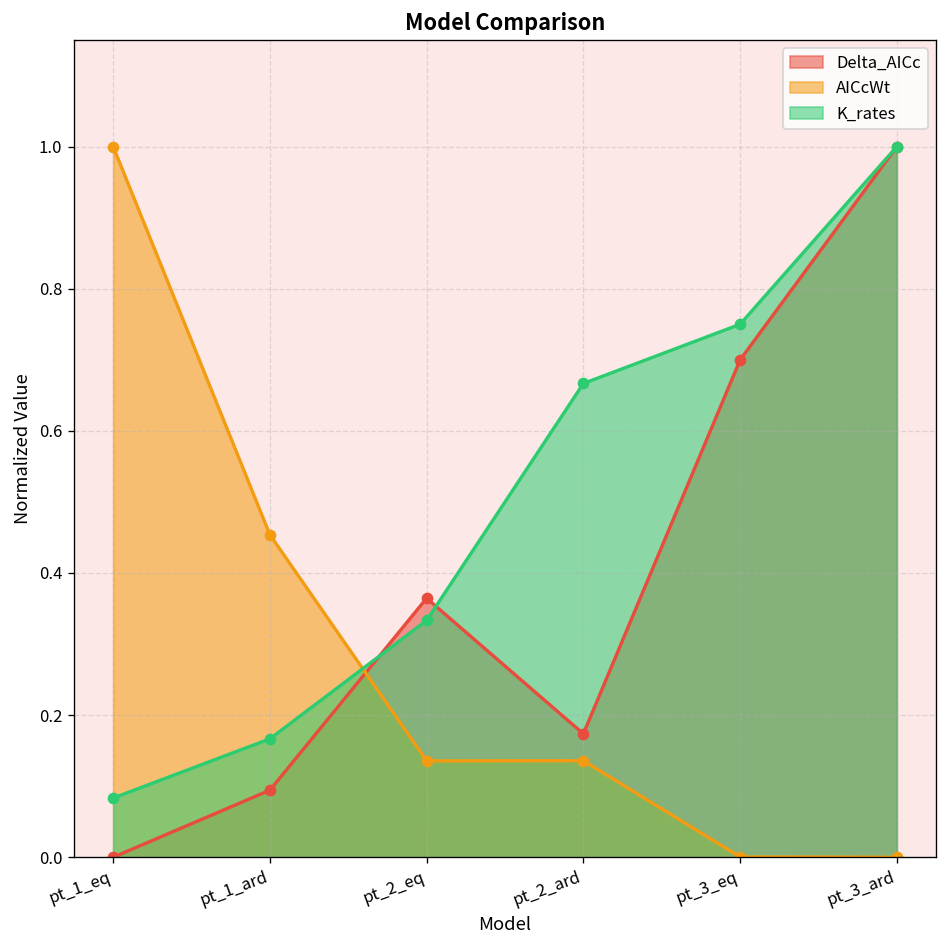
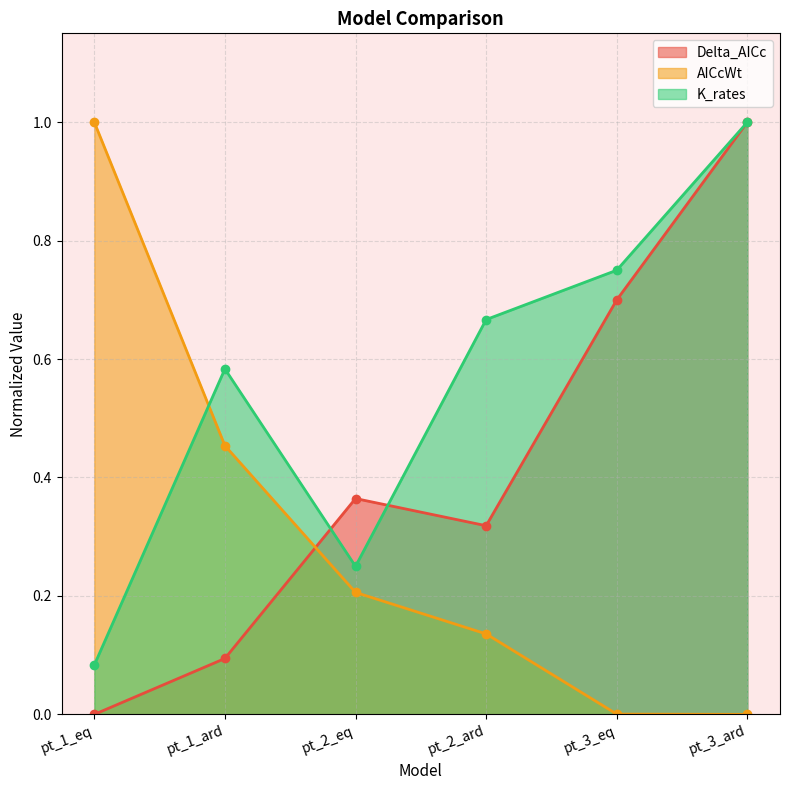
K_rates, pt_1_ard: 0.17 -> 0.58
AICcWt, pt_2_eq: 0.14 -> 0.21
K_rates, pt_2_eq: 0.33 -> 0.25
Delta_AICc, pt_2_ard: 0.17 -> 0.32
